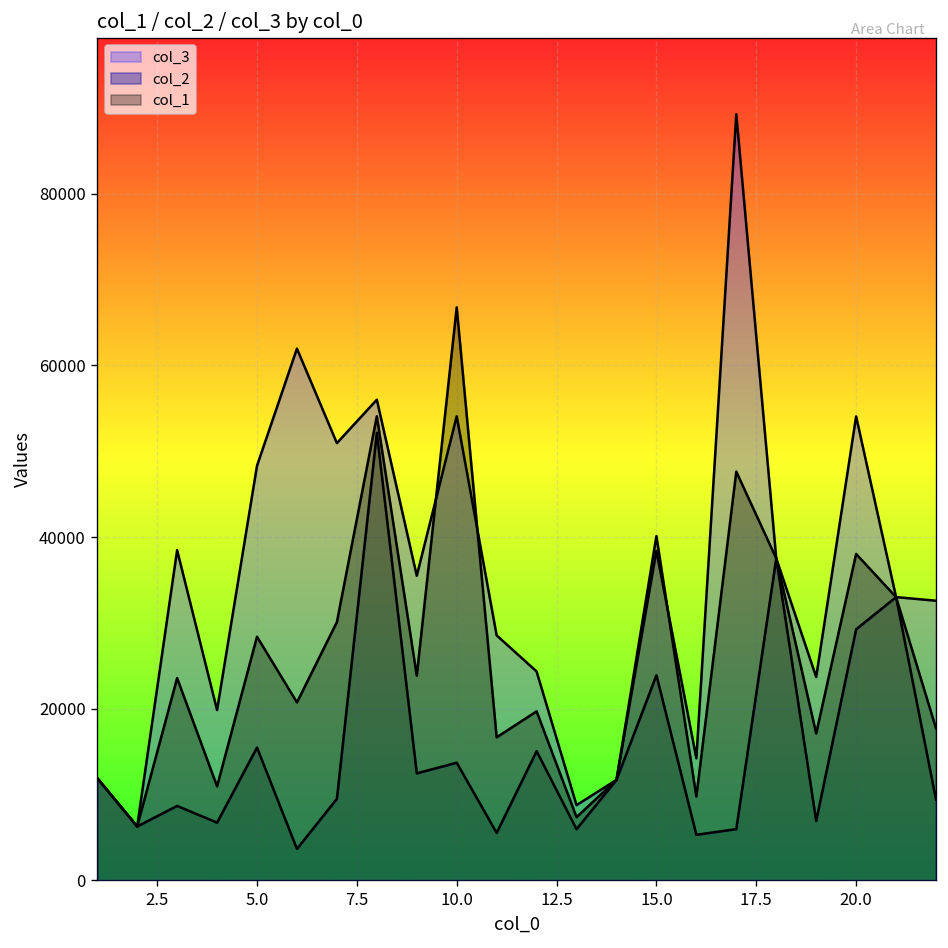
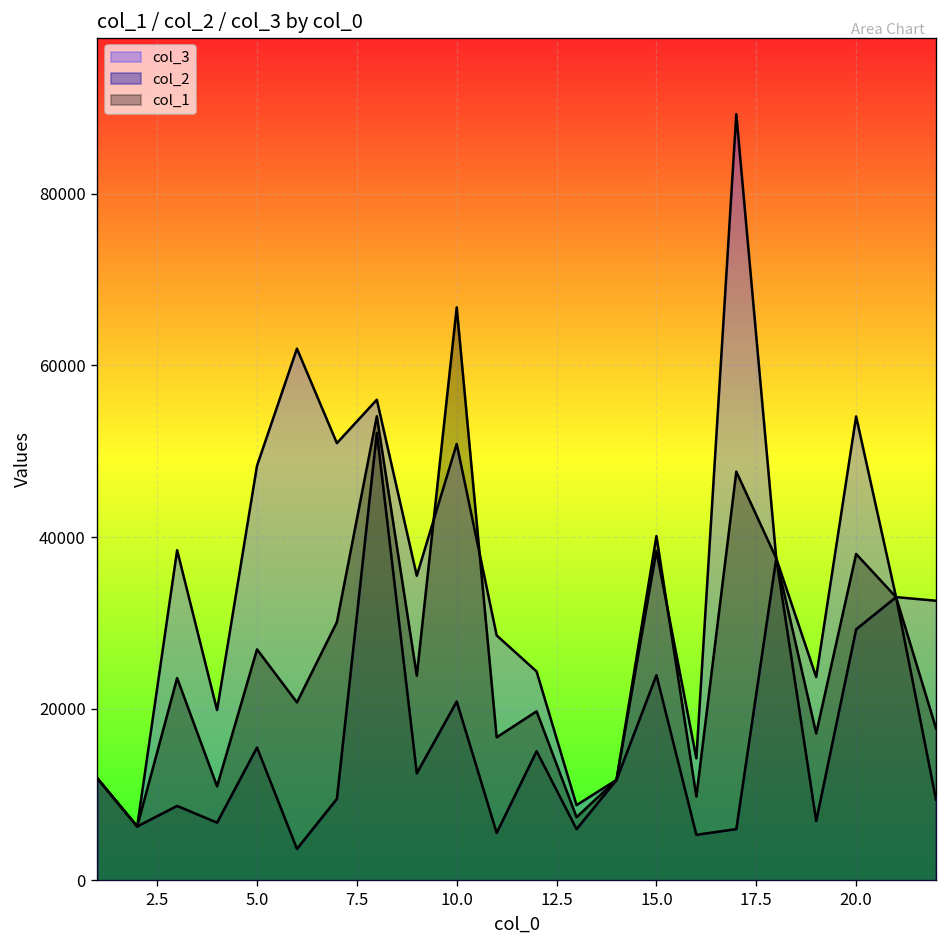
col_1, 5.0: 28000 -> 27000
col_3, 10.0: 54000 -> 51000
col_2, 10.0: 14000 -> 21000
